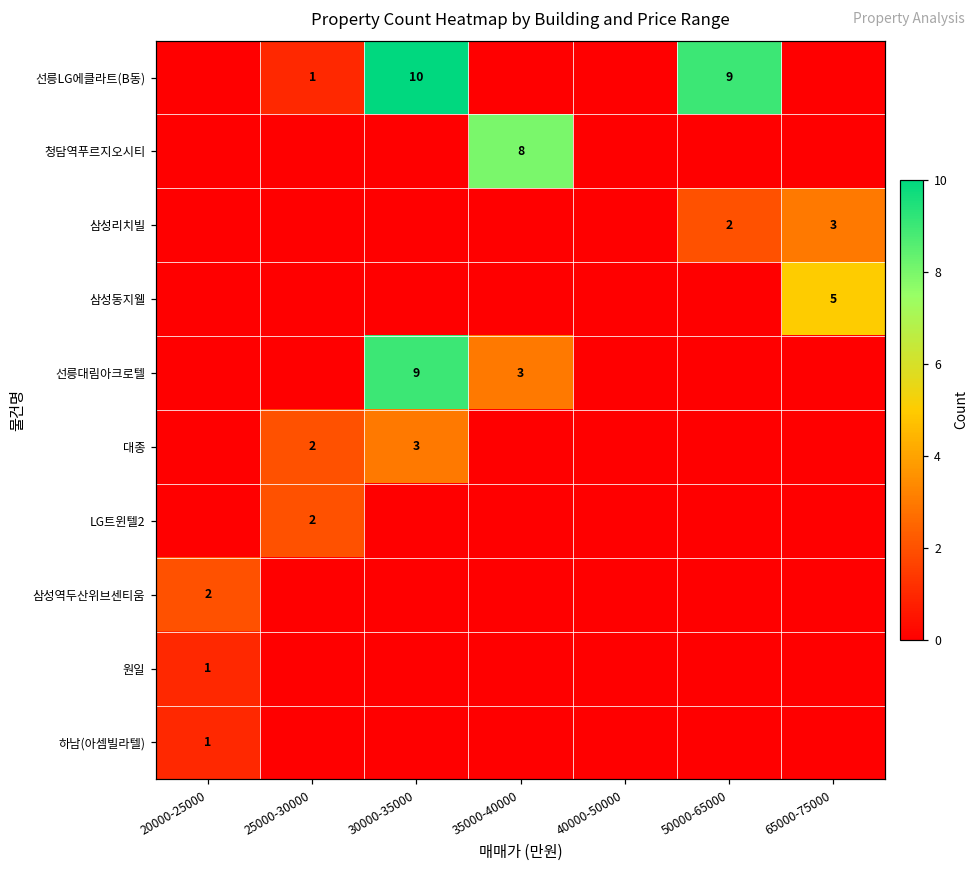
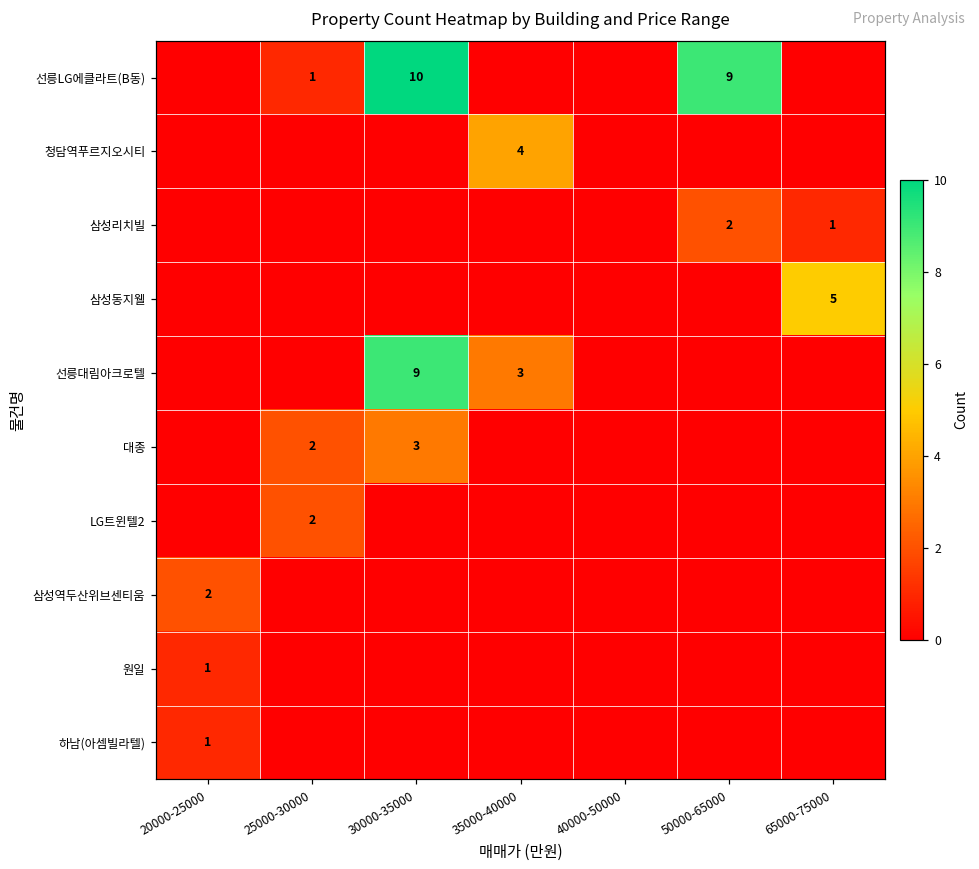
청담역푸르지오시티, 35000-40000: 8 -> 4
삼성리치빌, 65000-75000: 3 -> 1
